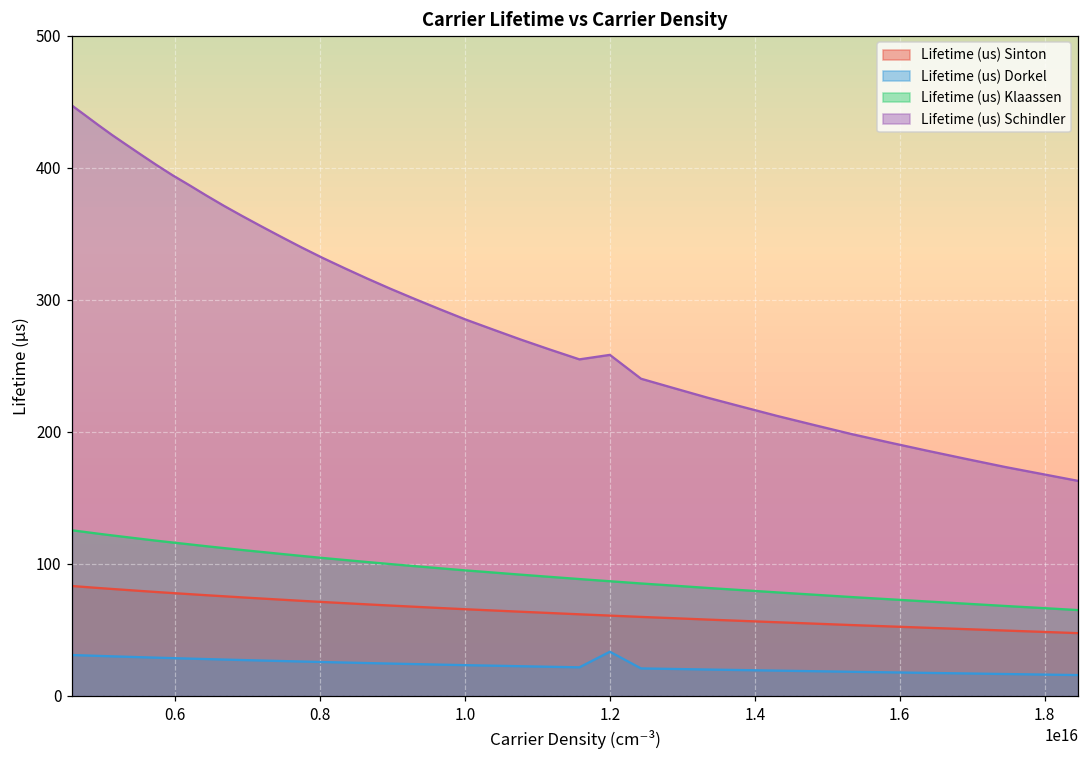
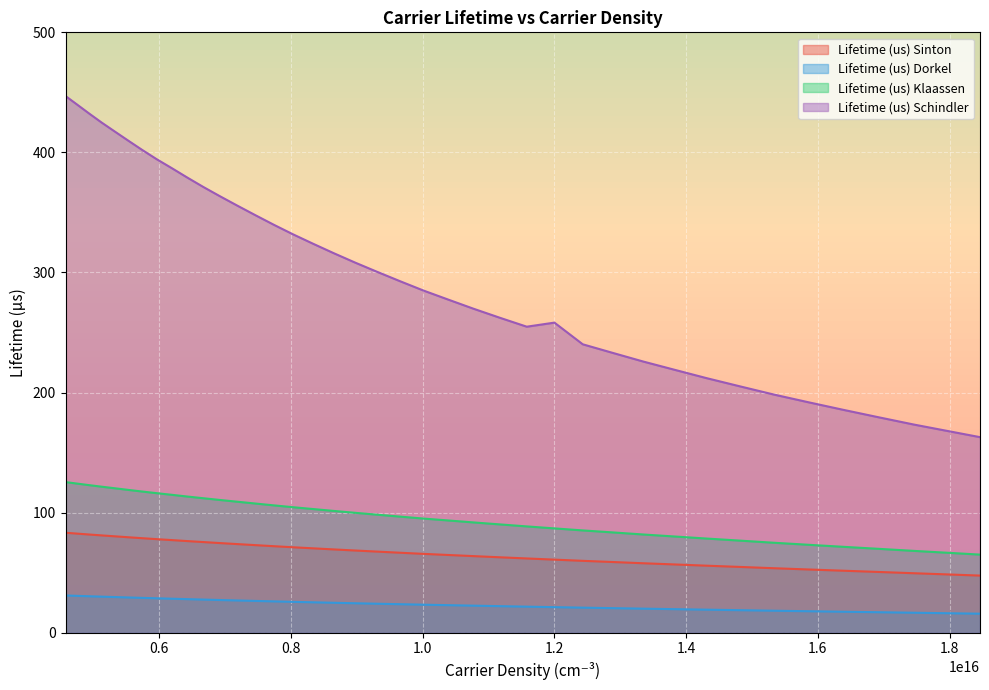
Lifetime (us) Dorkel, 1.2: 34 -> 21
